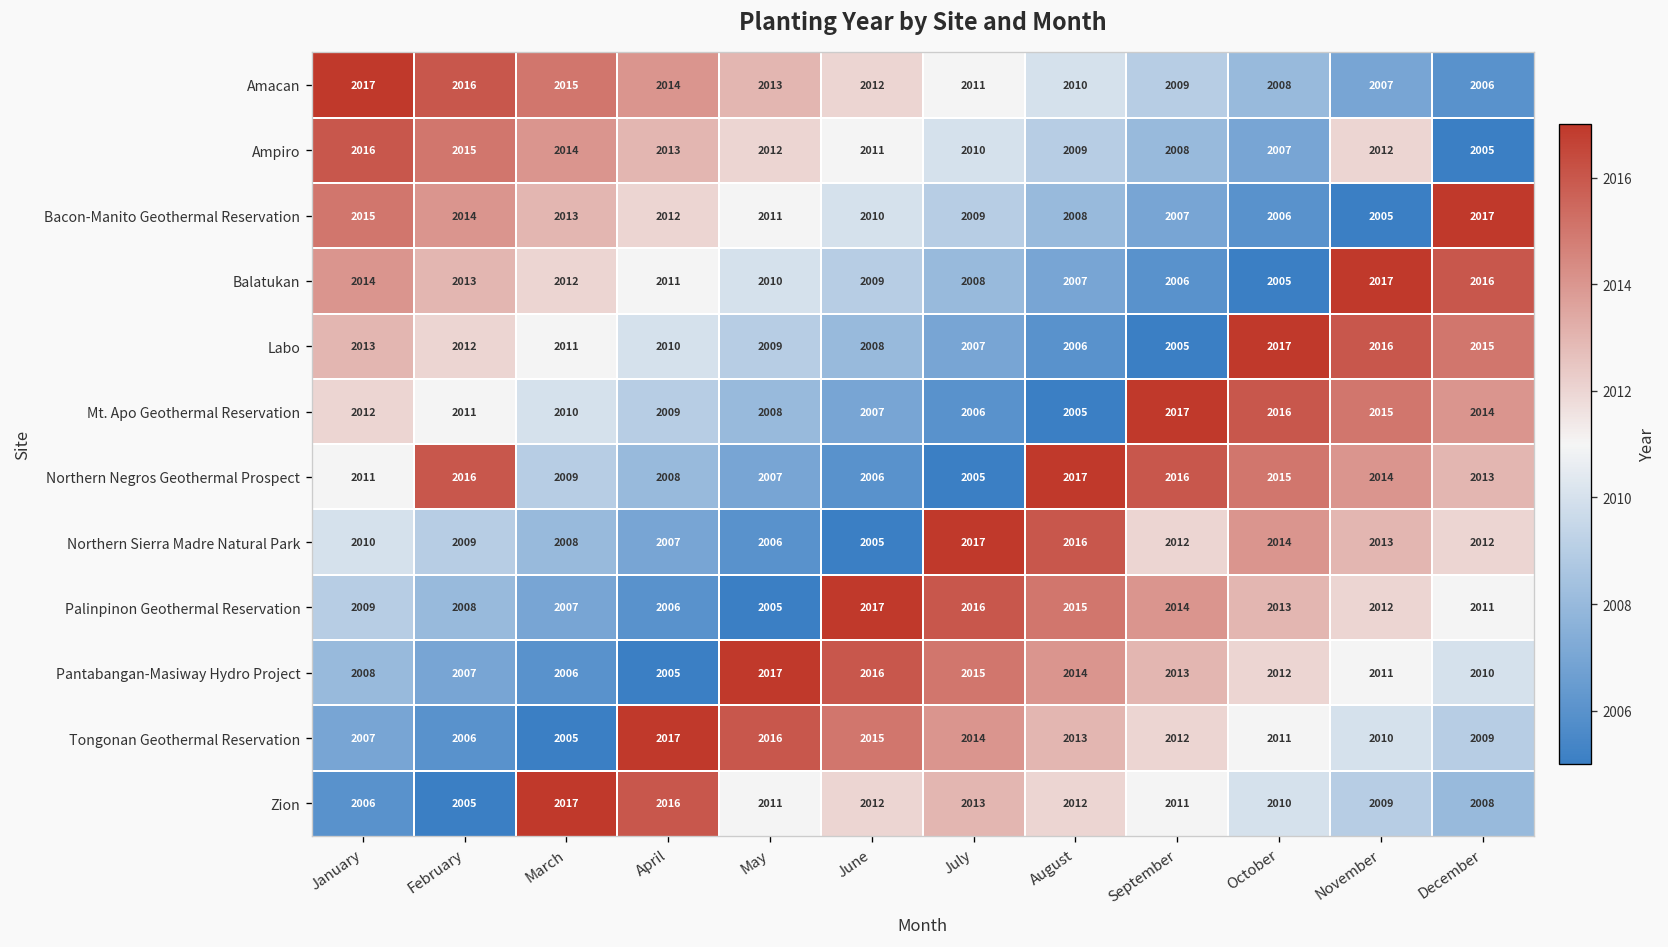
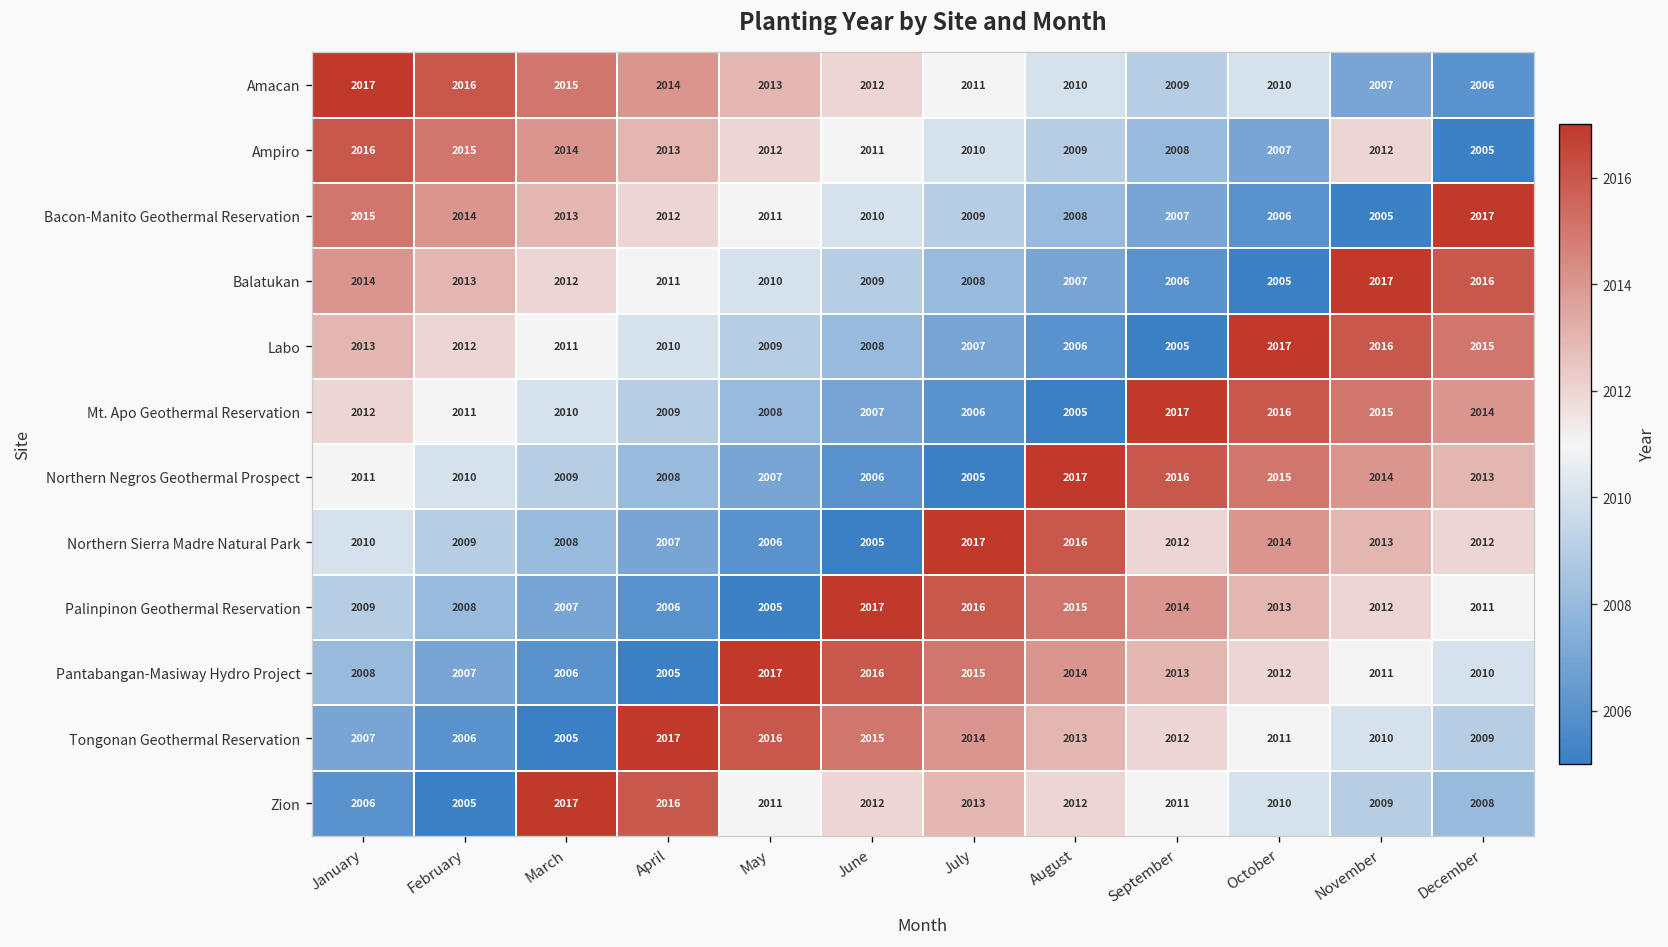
Amacan, October: 2008 -> 2010
Northern Negros Geothermal Prospect, February: 2016 -> 2010
